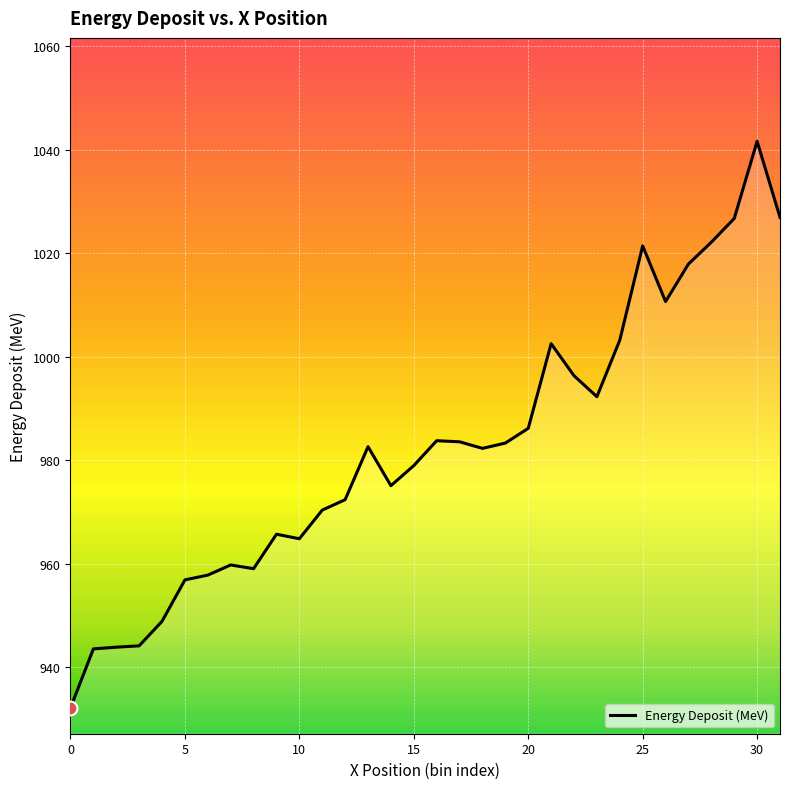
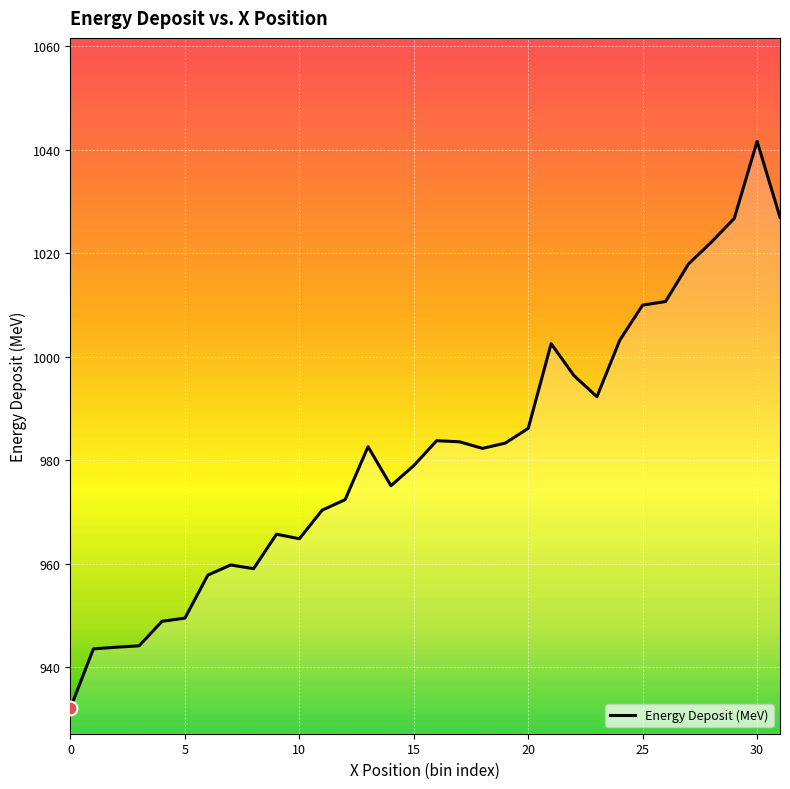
Energy Deposit (MeV), 5: 957 -> 949
Energy Deposit (MeV), 25: 1021 -> 1010
